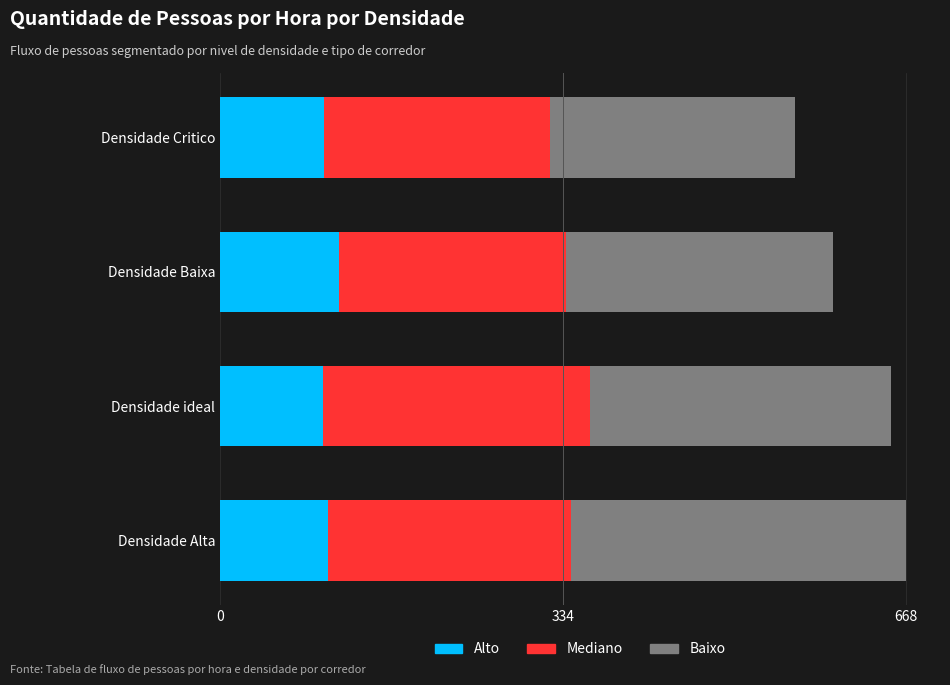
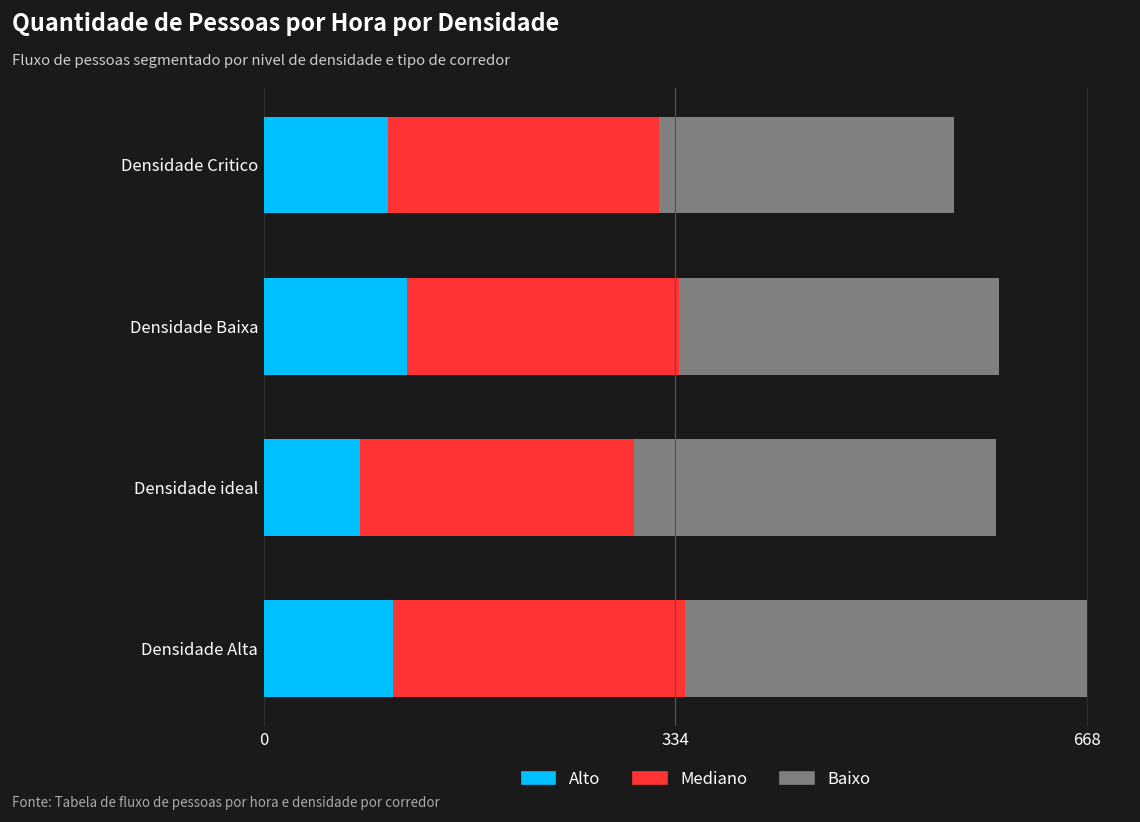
Alto, Densidade ideal: 100 -> 78
Mediano, Densidade ideal: 260 -> 222
